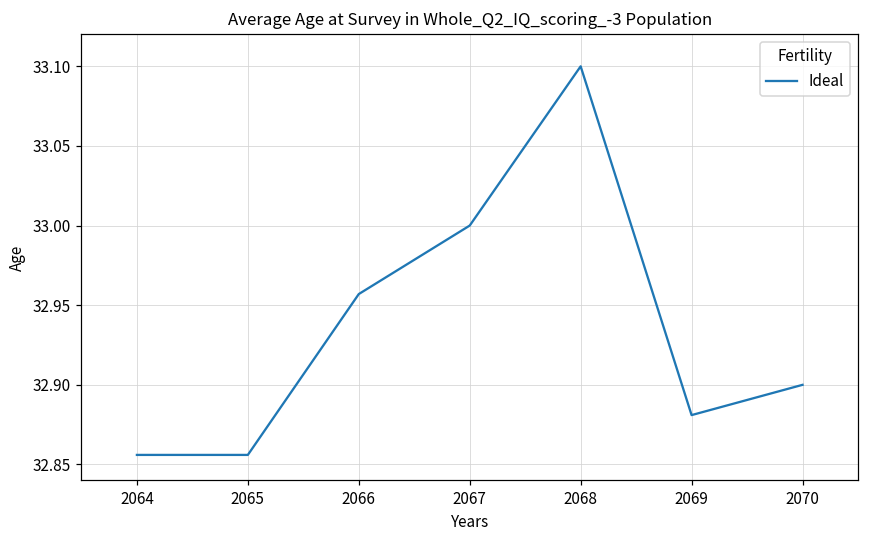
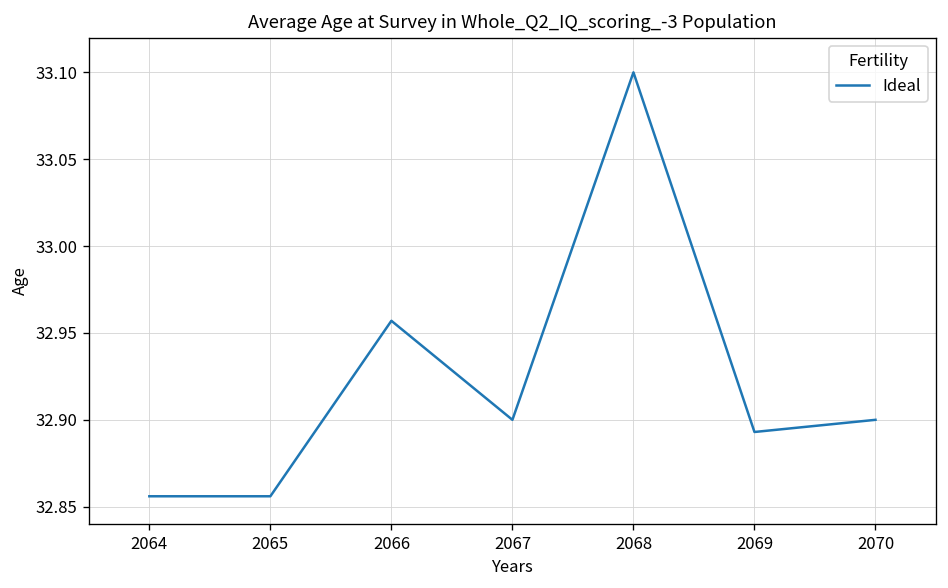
2067: 33.0 -> 32.9
2069: 32.881 -> 32.893
